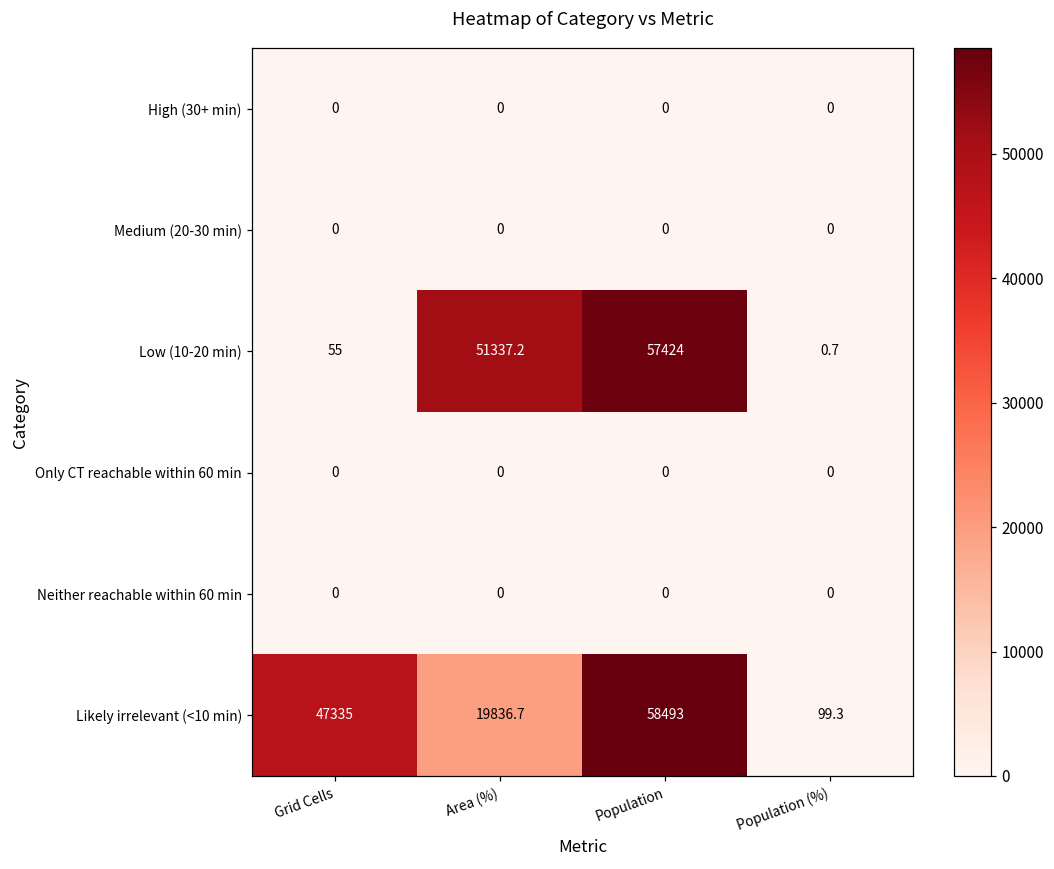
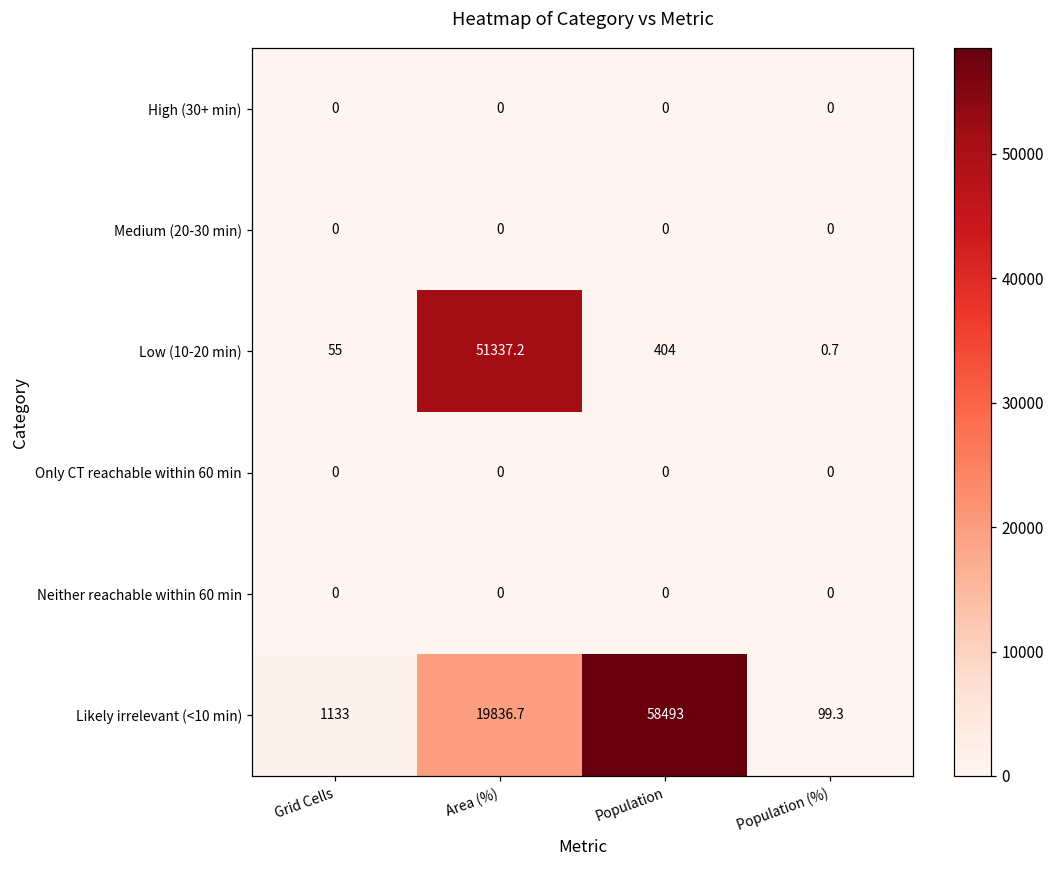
Low (10-20 min), Population: 57424 -> 404
Likely irrelevant (<10 min), Grid Cells: 47335 -> 1133
